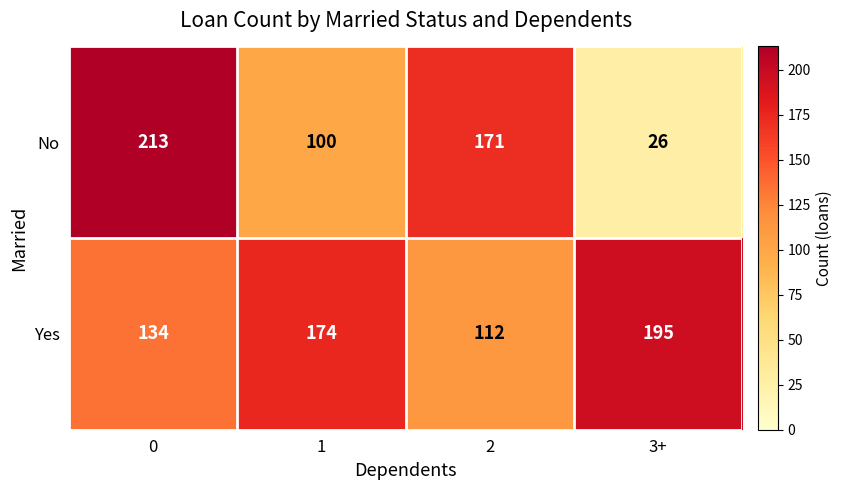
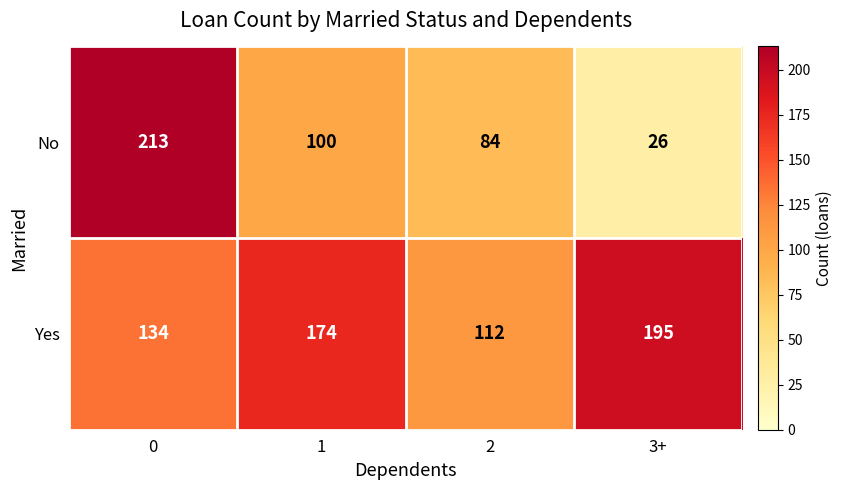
No, 2: 171 -> 84
